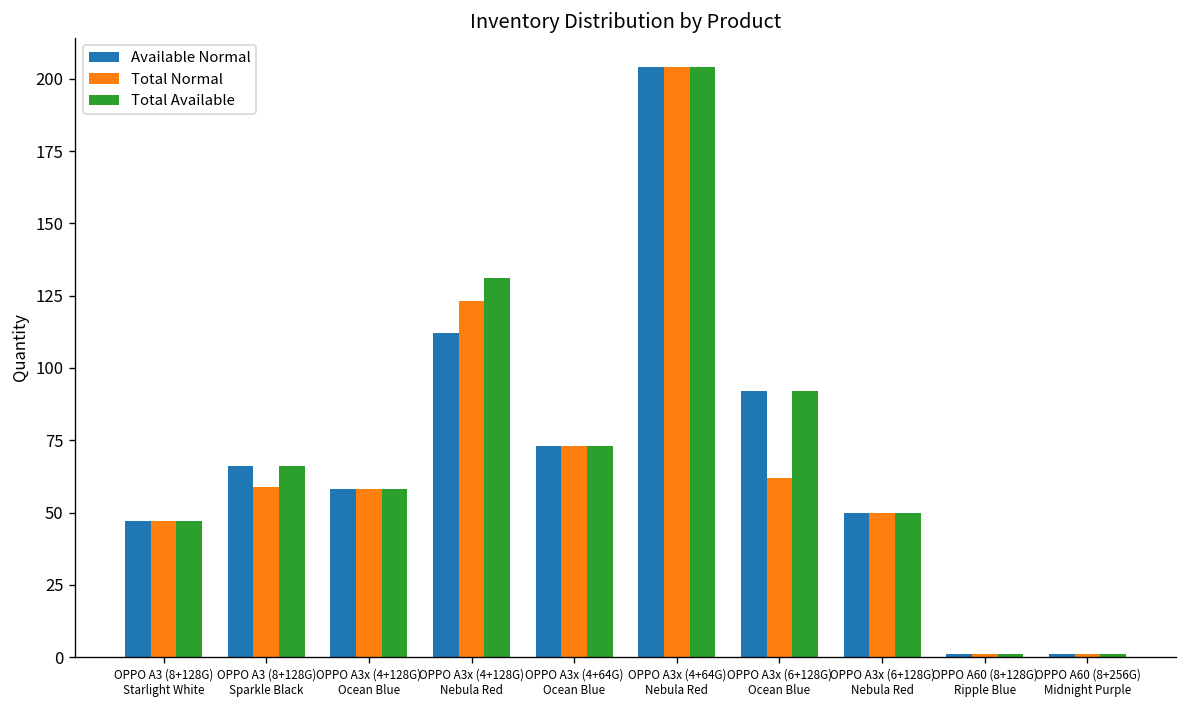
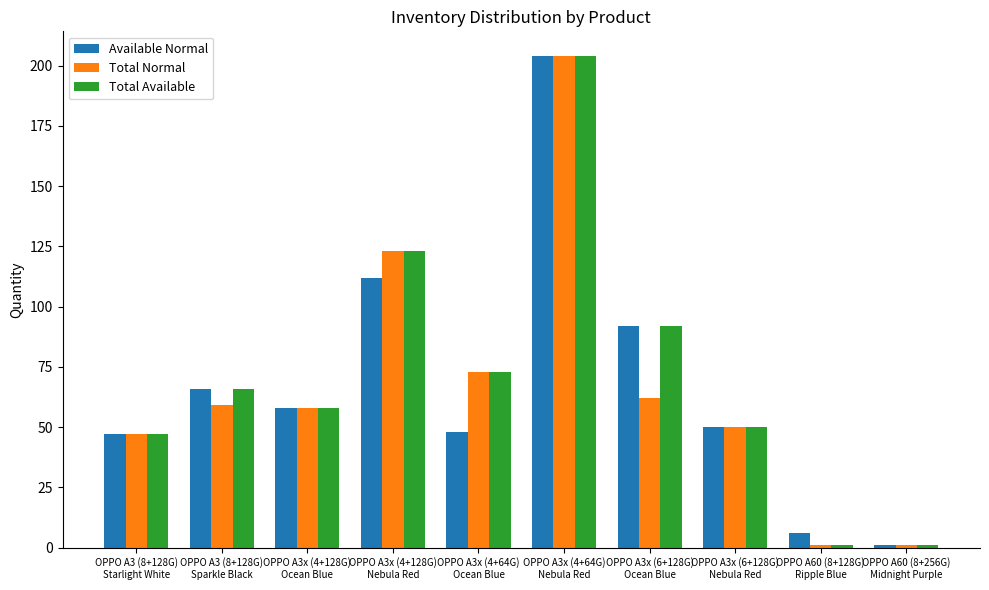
Total Available, OPPO A3x (4+128G) Nebula Red: 131 -> 123
Available Normal, OPPO A3x (4+64G) Ocean Blue: 73 -> 48
Available Normal, OPPO A60 (8+128G) Ripple Blue: 1 -> 6
